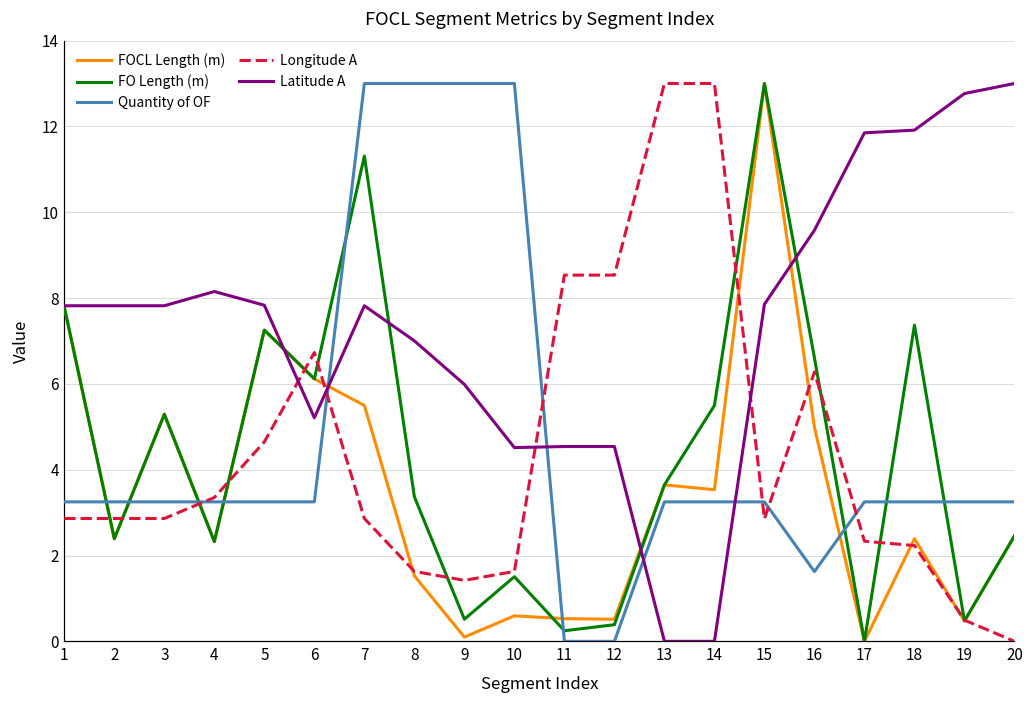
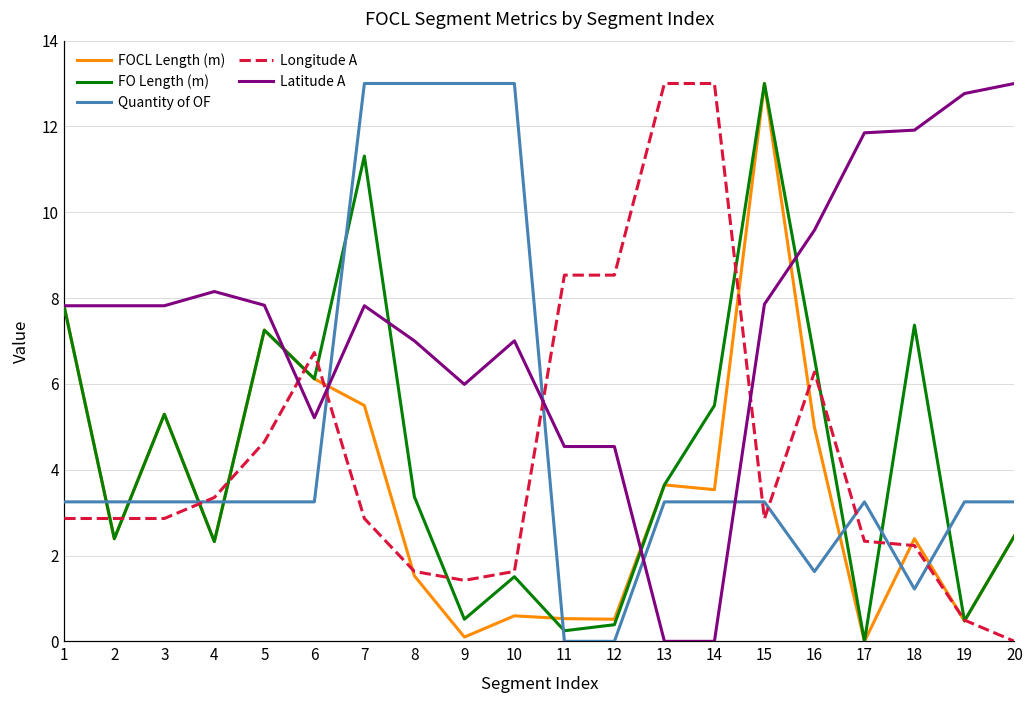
Latitude A, 10: 4.5 -> 7.0
Quantity of OF, 18: 3.2 -> 1.2
